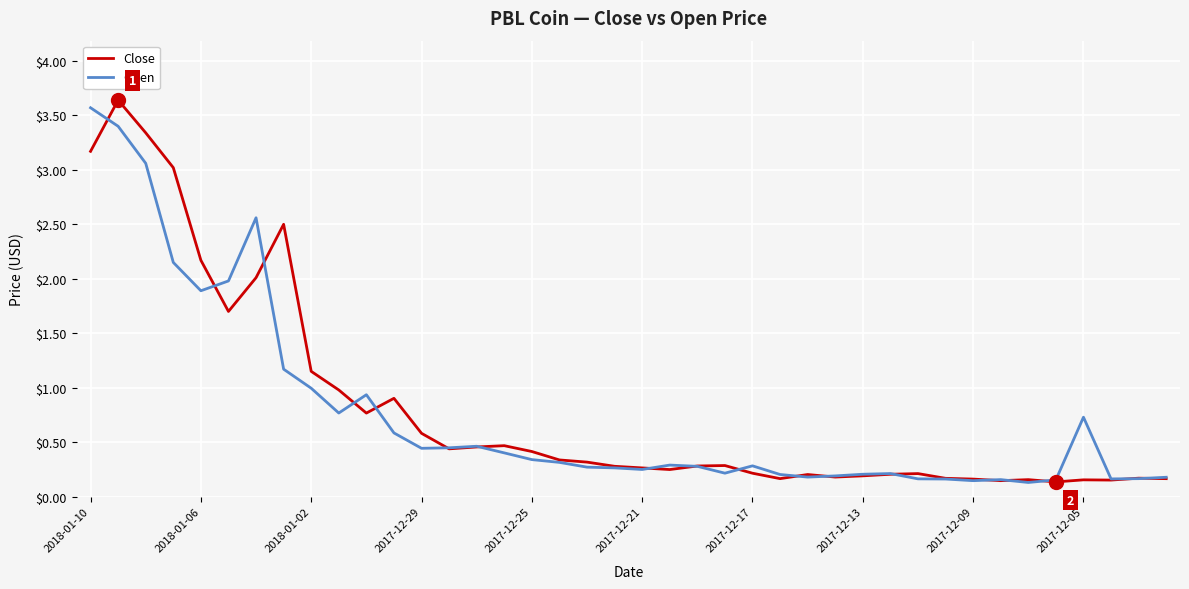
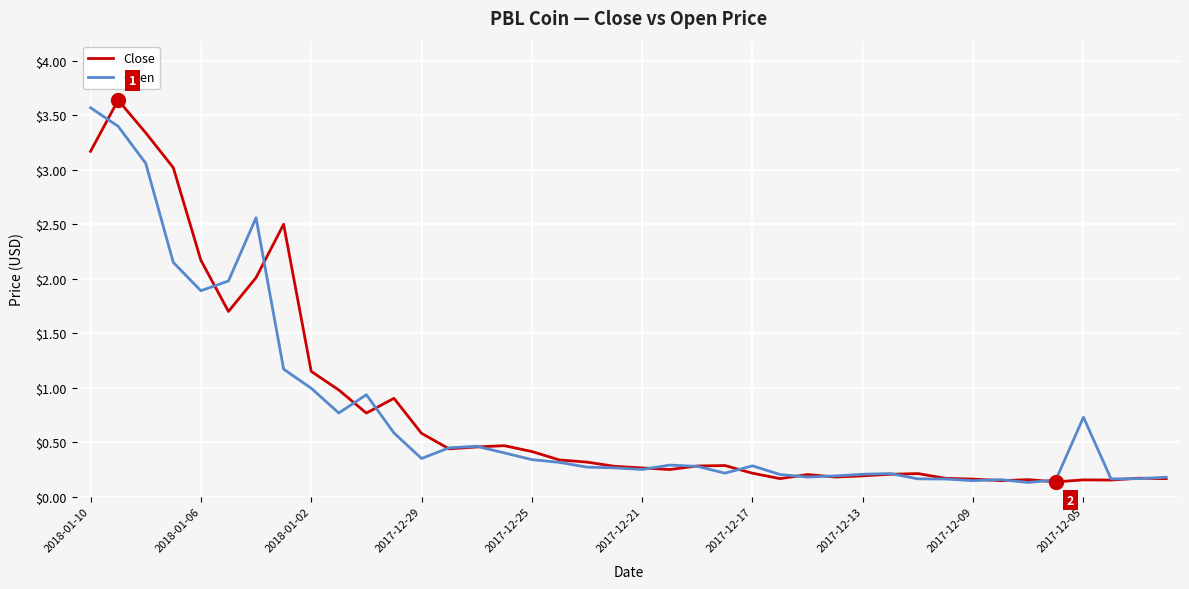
Open, 2017-12-29: $0.44 -> $0.35
